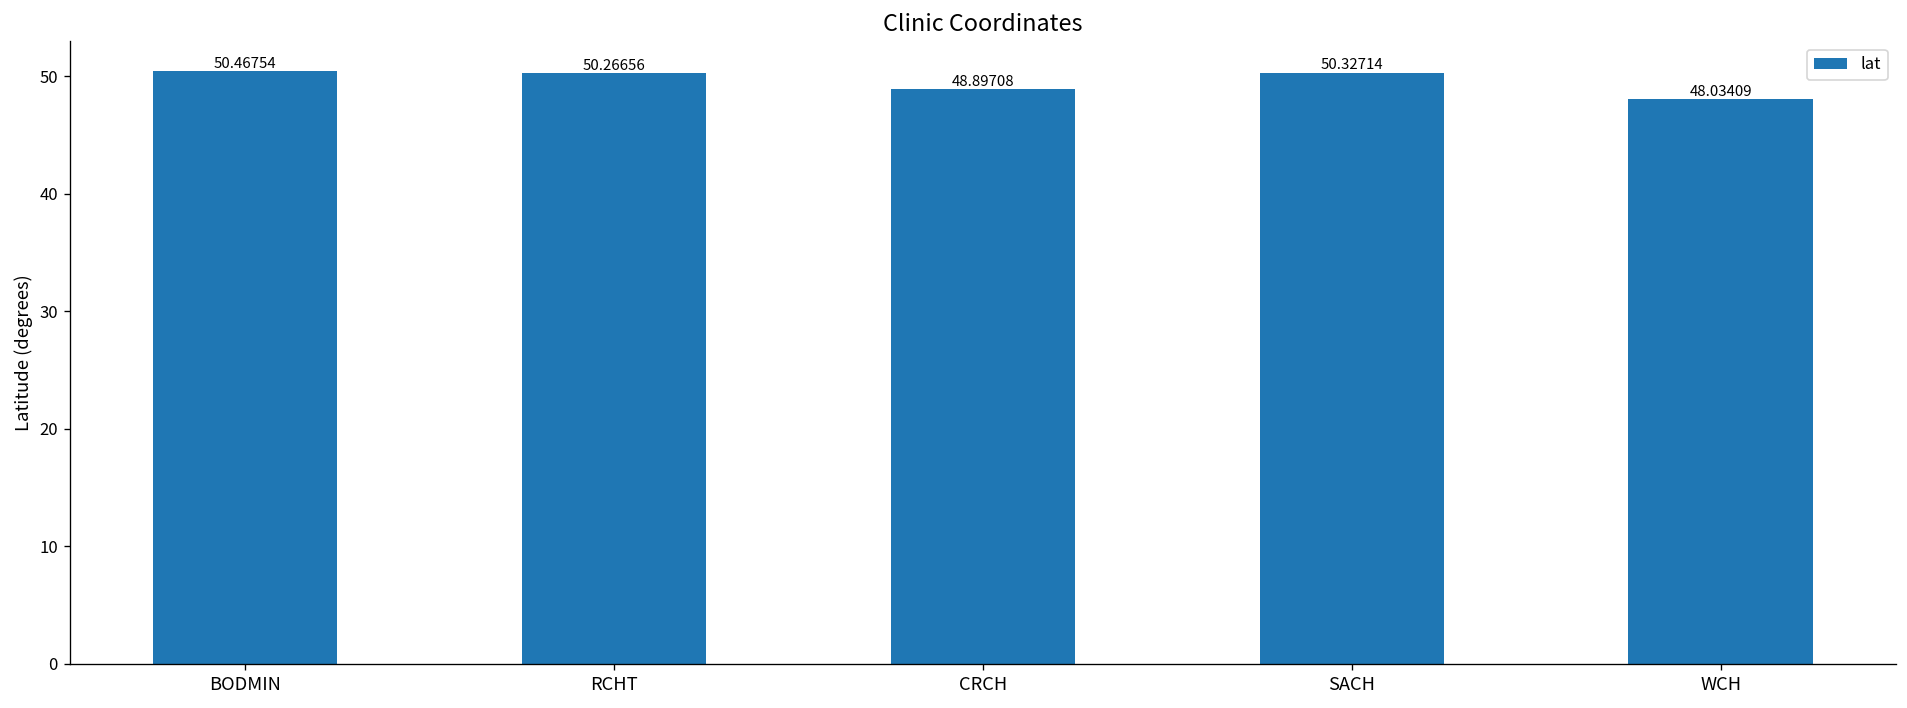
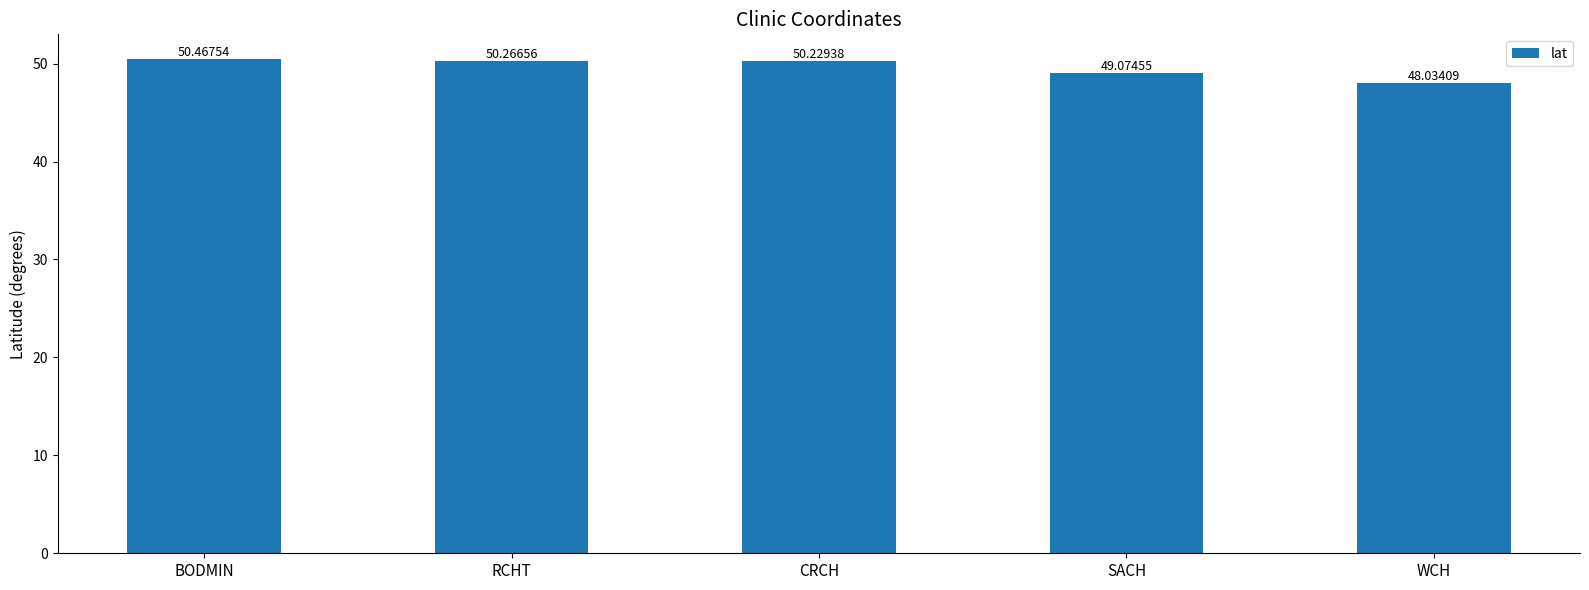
CRCH: 48.89708 -> 50.22938
SACH: 50.32714 -> 49.07455
